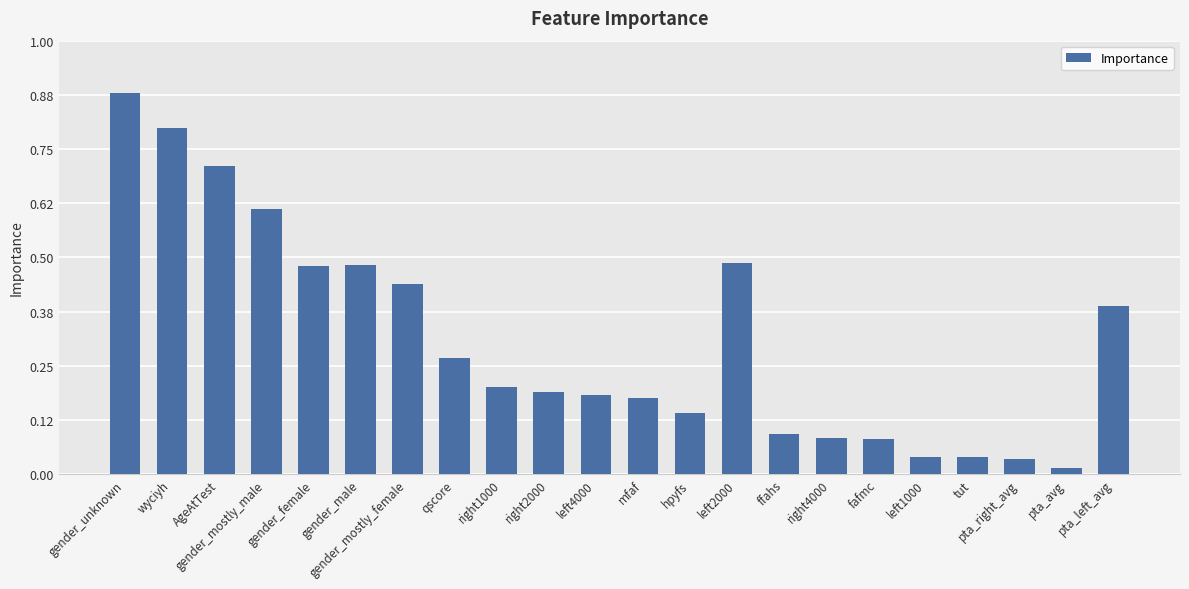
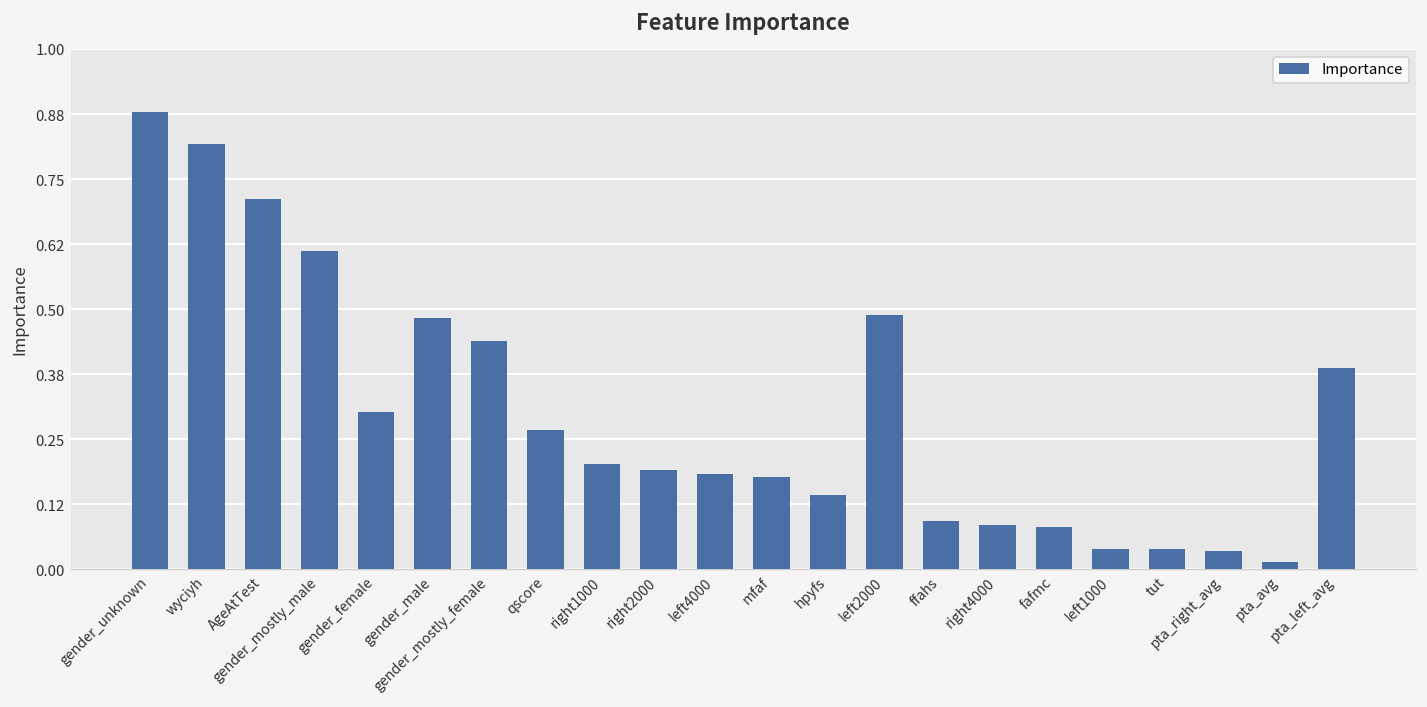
wyciyh: 0.80 -> 0.82
gender_female: 0.48 -> 0.30
